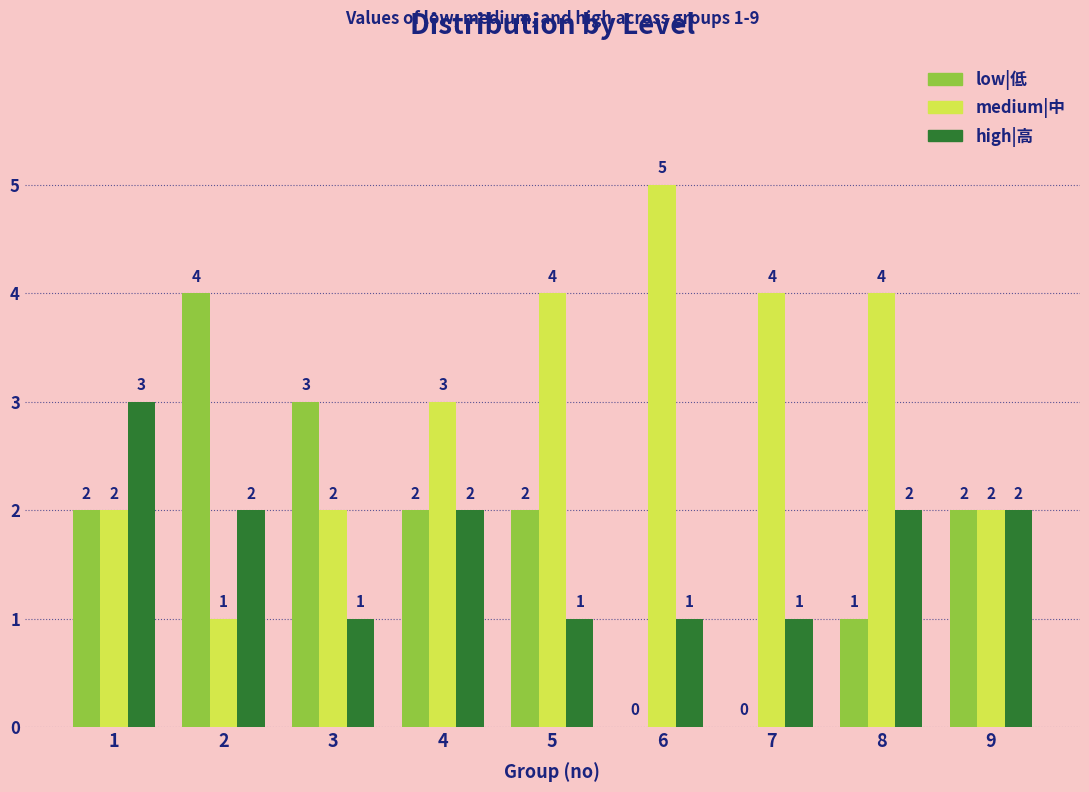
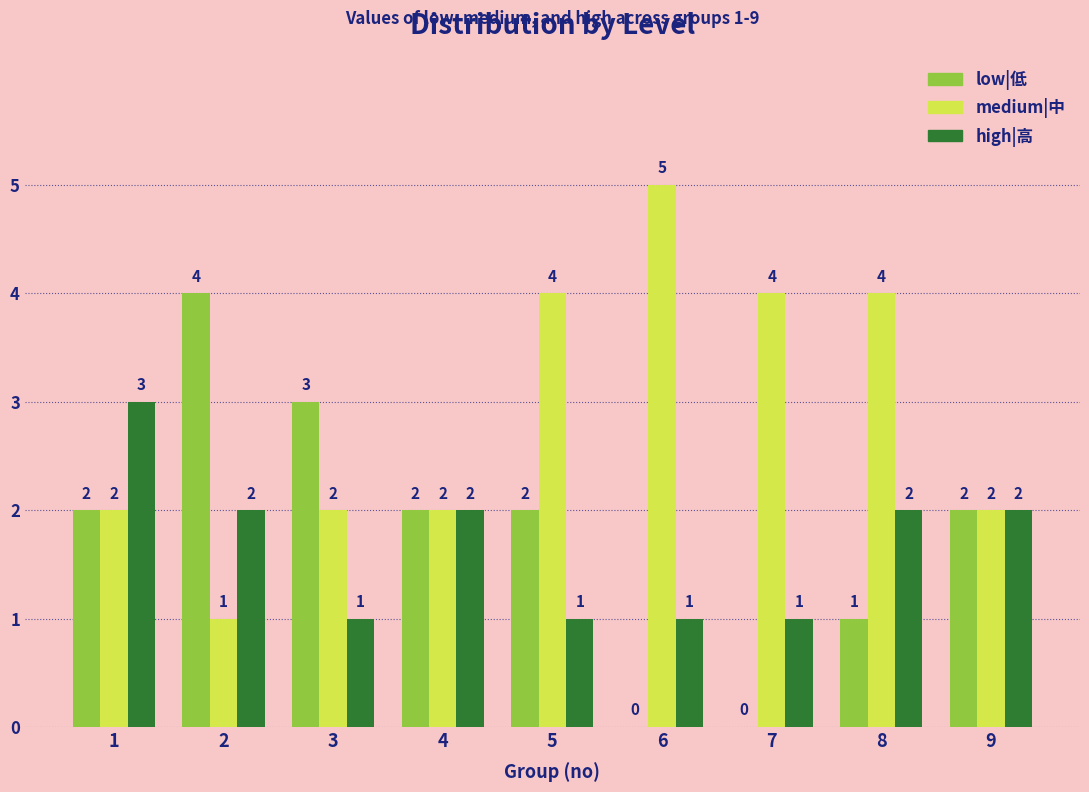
medium|中, 4: 3 -> 2
